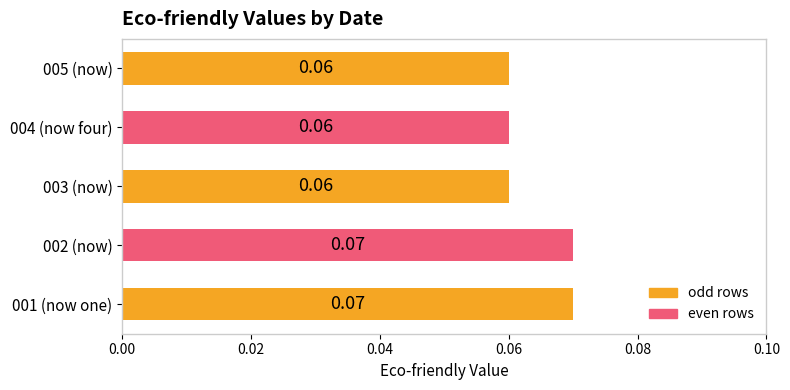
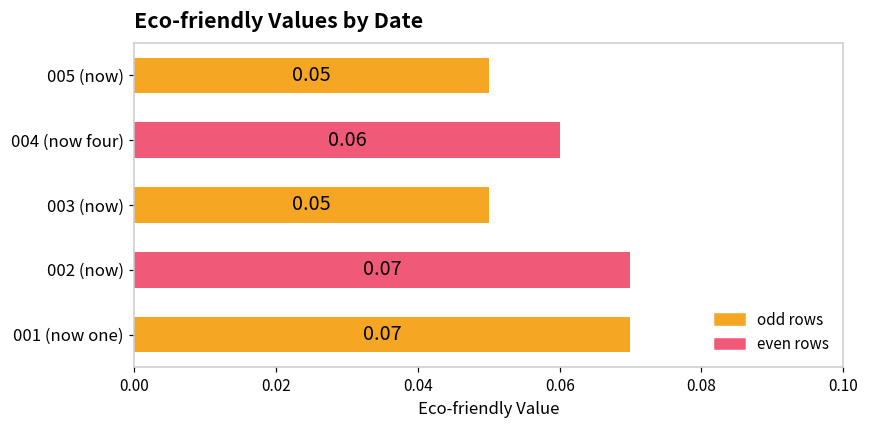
005 (now): 0.06 -> 0.05
003 (now): 0.06 -> 0.05
